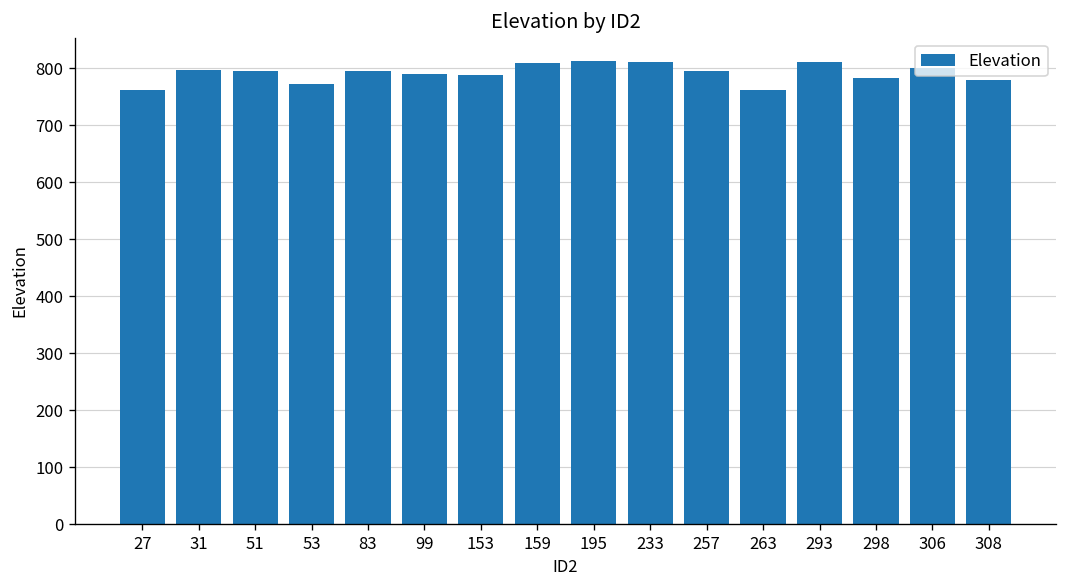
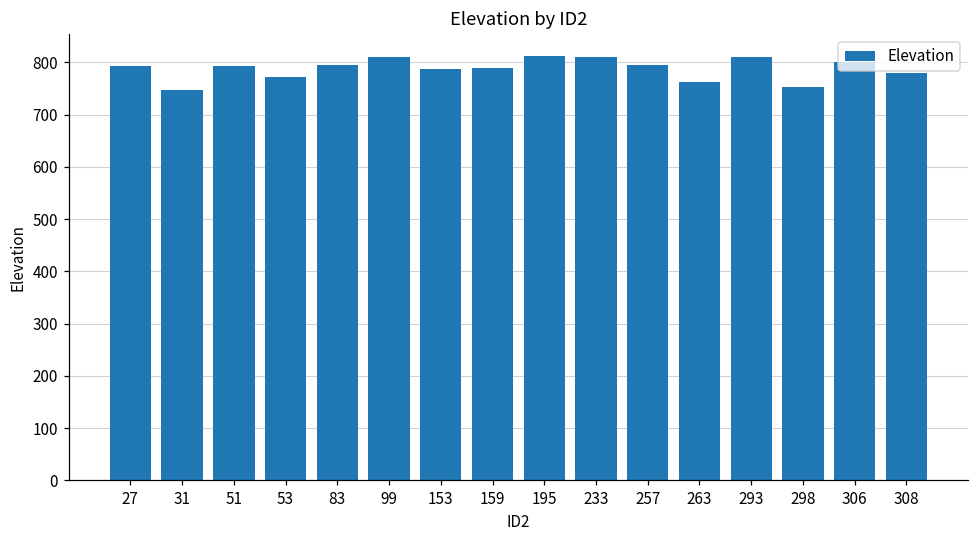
27: 760 -> 790
31: 800 -> 750
99: 790 -> 810
159: 810 -> 790
298: 780 -> 750
